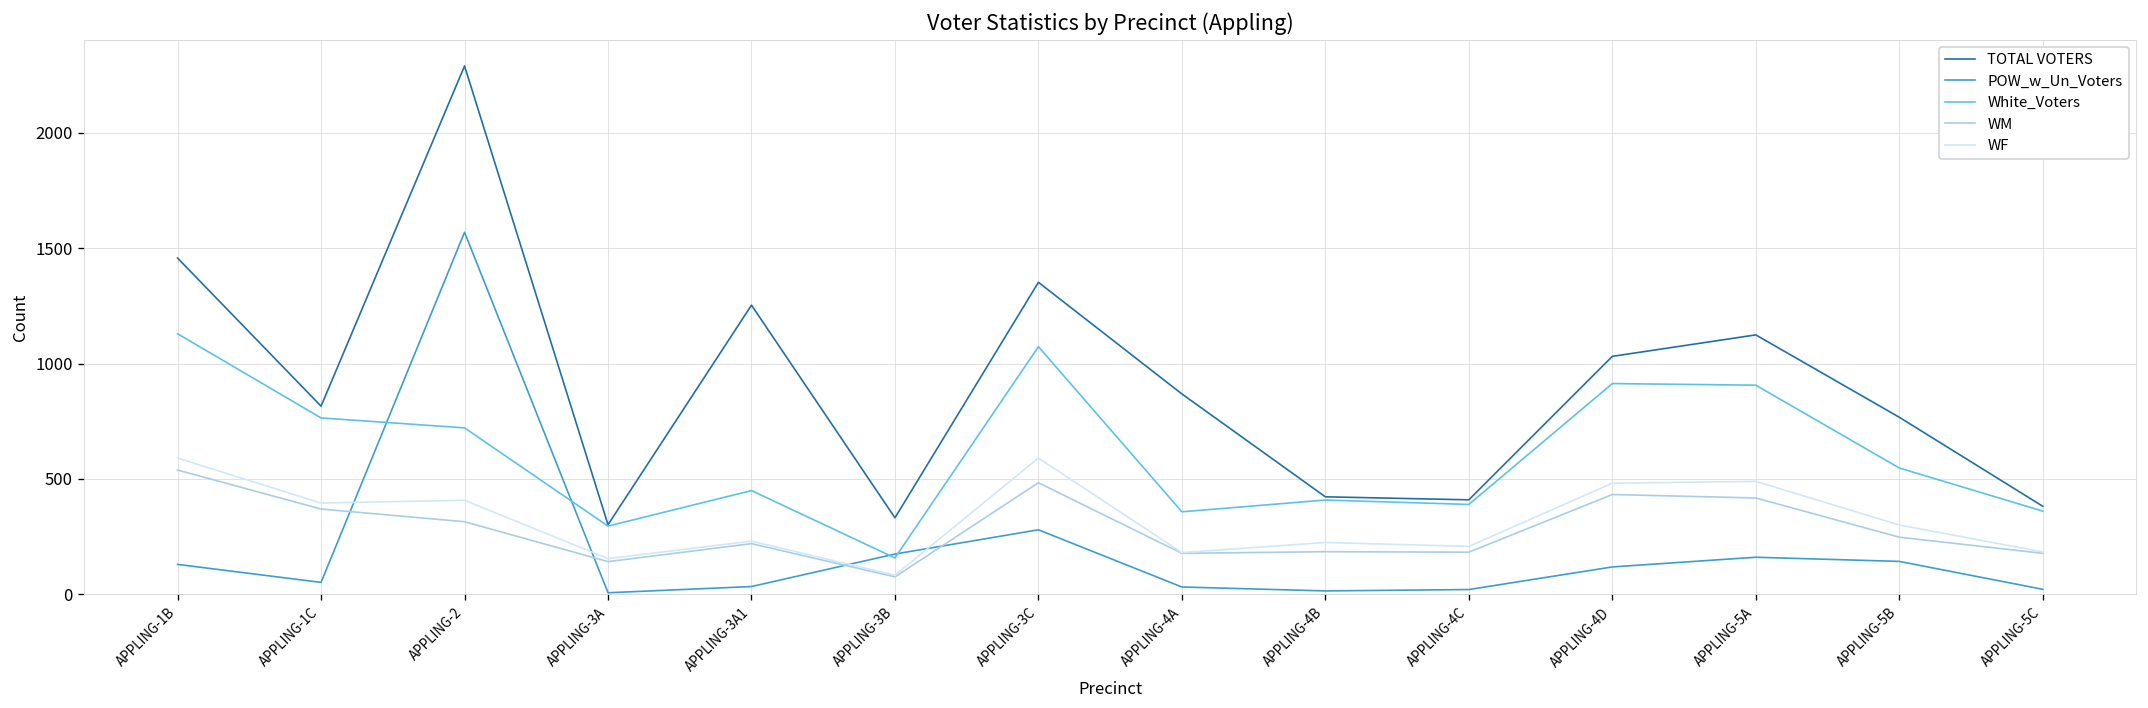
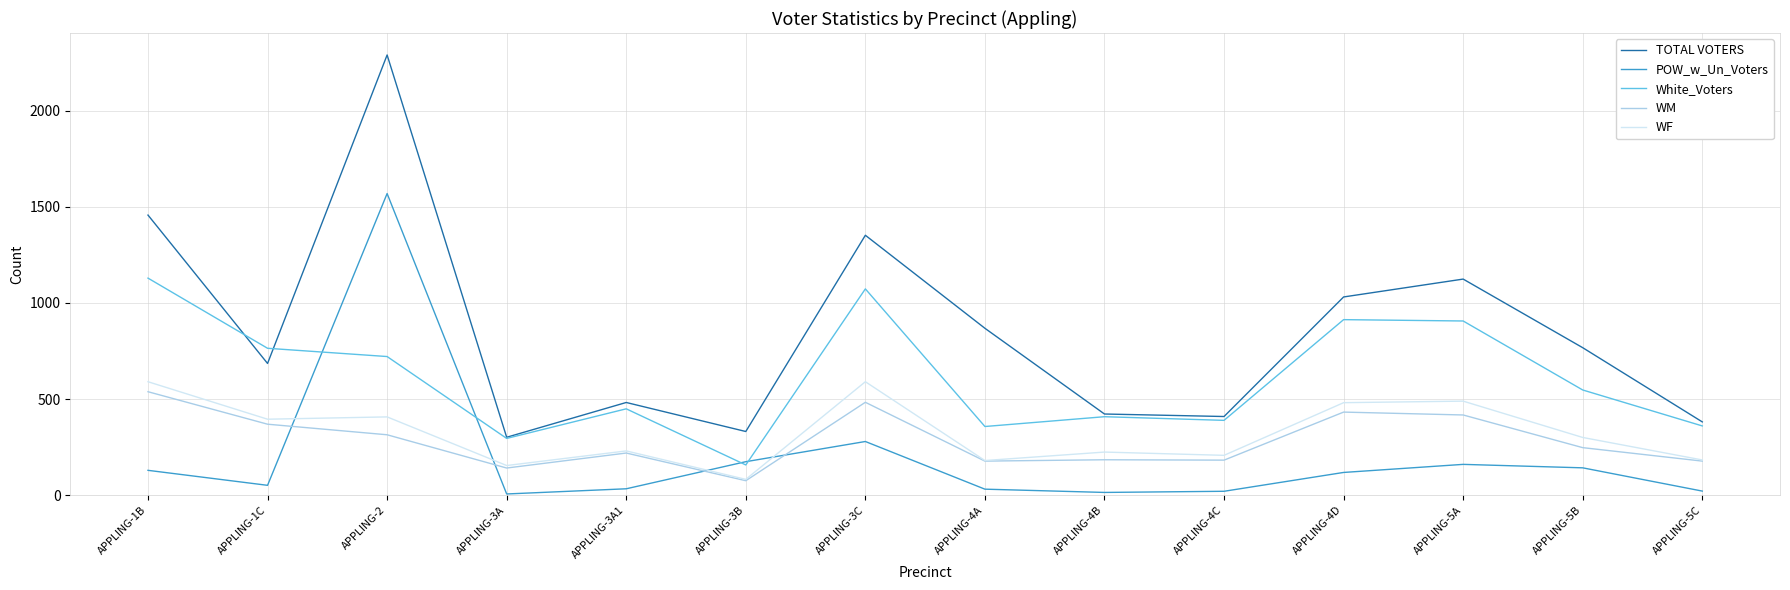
TOTAL VOTERS, APPLING-1C: 820 -> 690
TOTAL VOTERS, APPLING-3A1: 1250 -> 480
